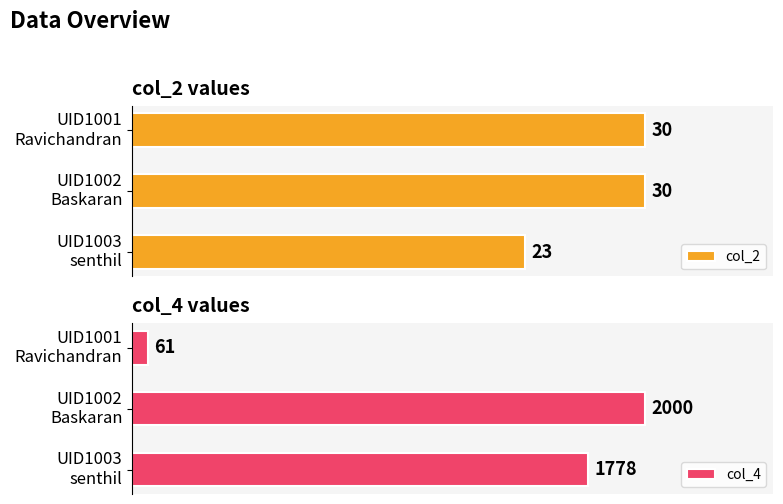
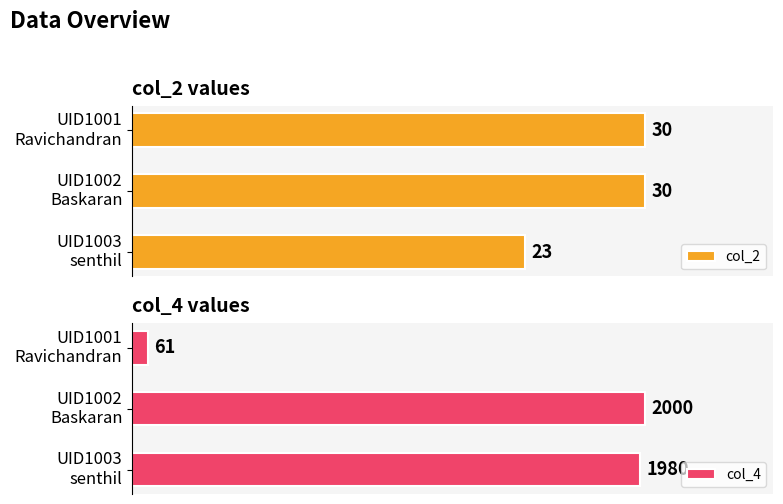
col_4 values, UID1003 senthil: 1778 -> 1980
